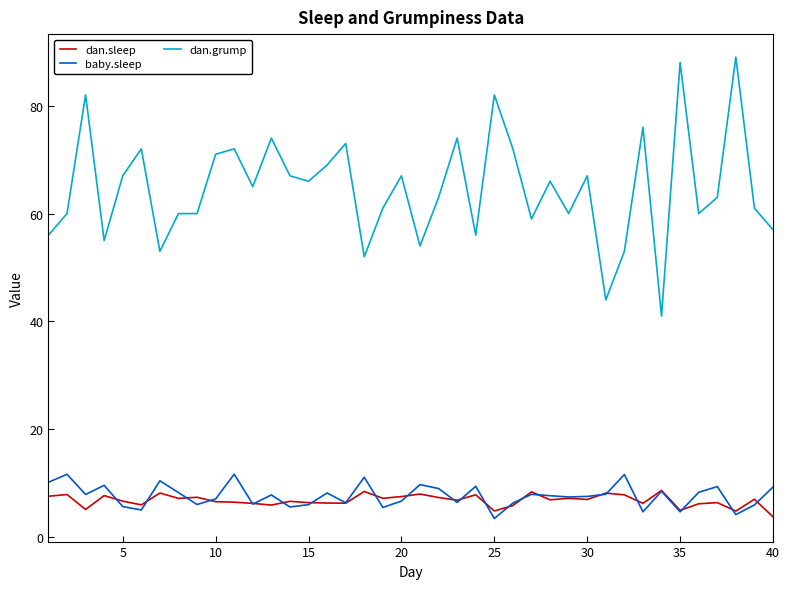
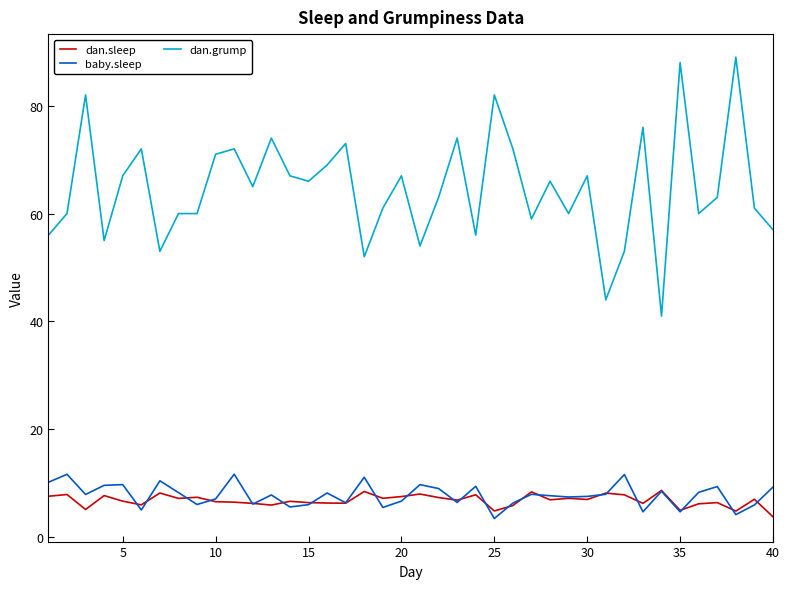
baby.sleep, 5: 6 -> 10
